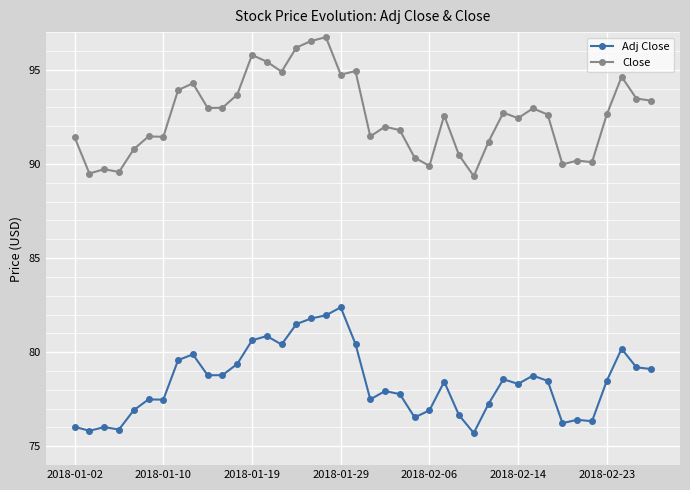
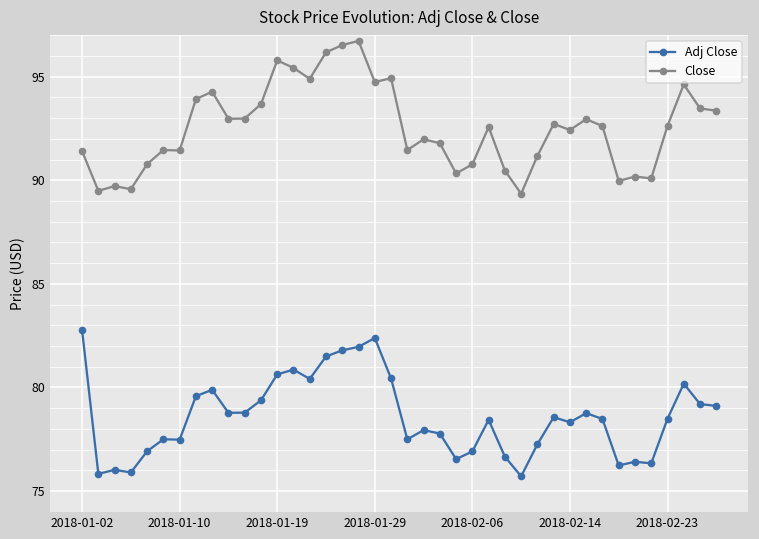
Adj Close, 2018-01-02: 76.0 -> 82.8
Close, 2018-02-06: 89.9 -> 90.8
